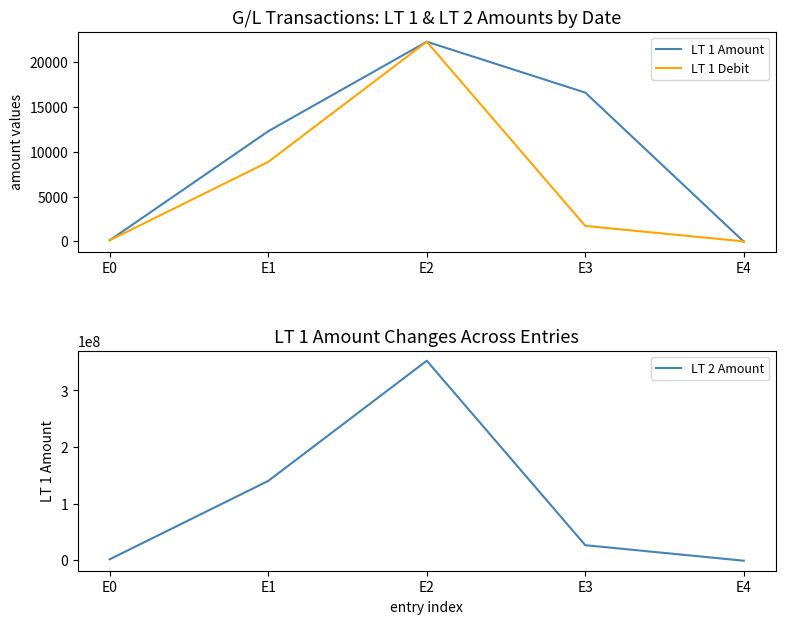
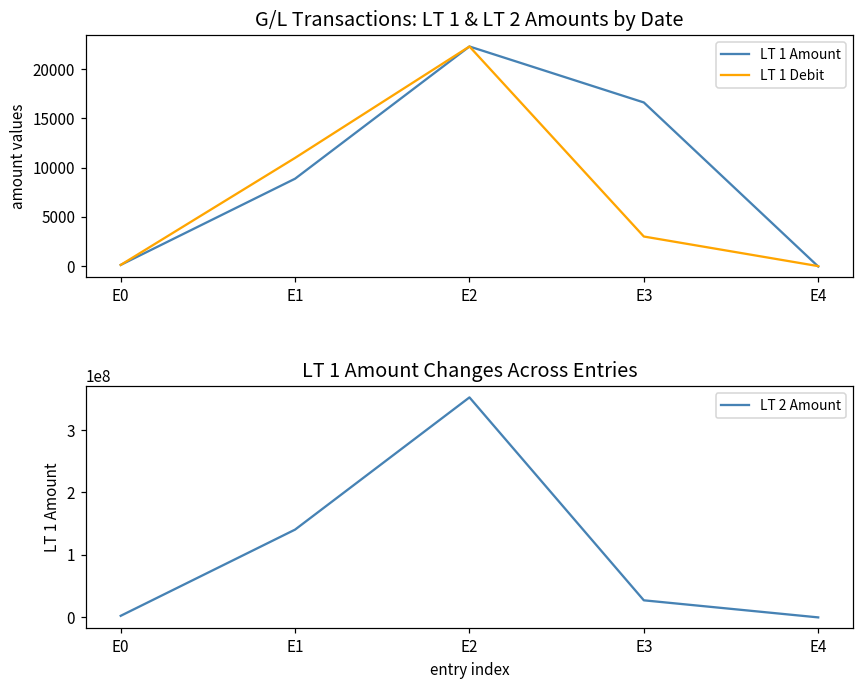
G/L Transactions: LT 1 & LT 2 Amounts by Date, LT 1 Amount, E1: 12000 -> 9000
G/L Transactions: LT 1 & LT 2 Amounts by Date, LT 1 Debit, E1: 9000 -> 11000
G/L Transactions: LT 1 & LT 2 Amounts by Date, LT 1 Debit, E3: 2000 -> 3000
